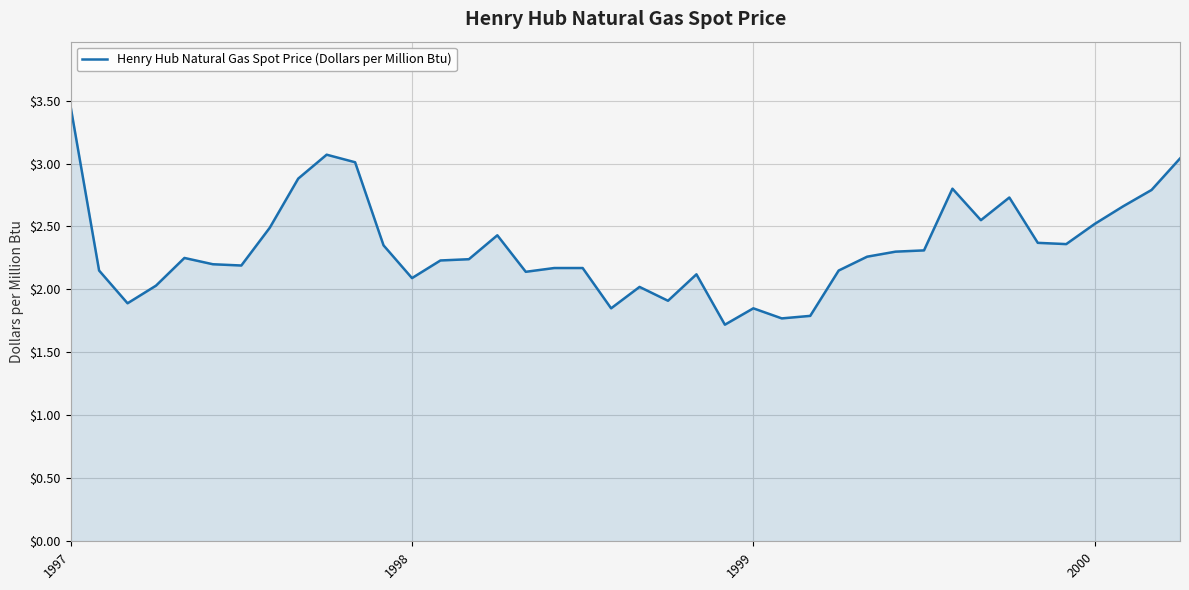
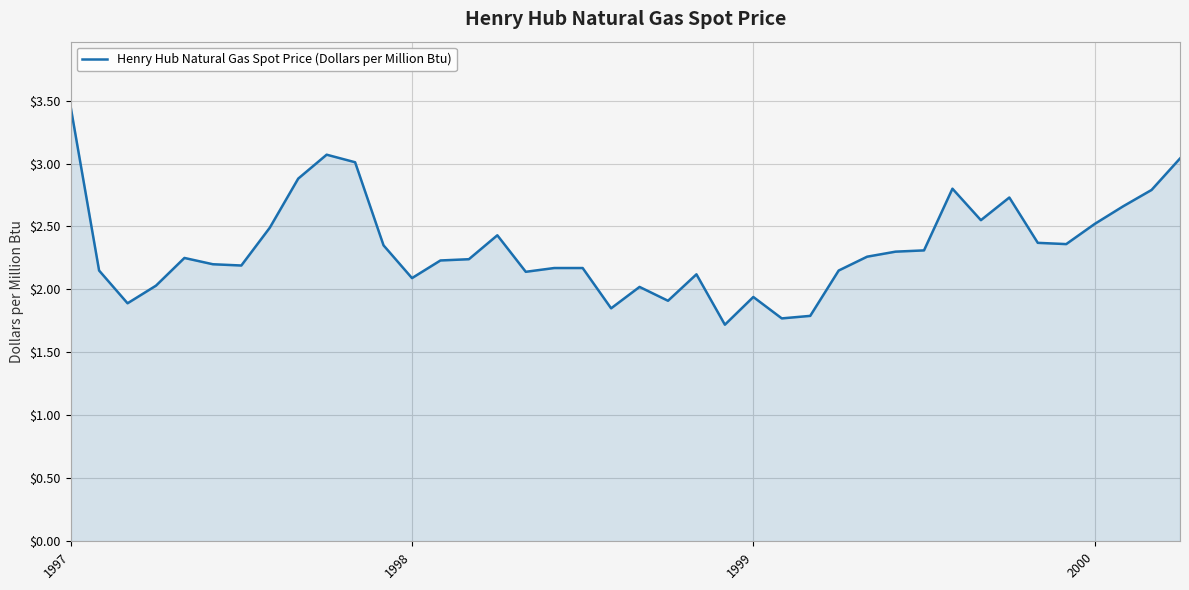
1999: $1.85 -> $1.94
